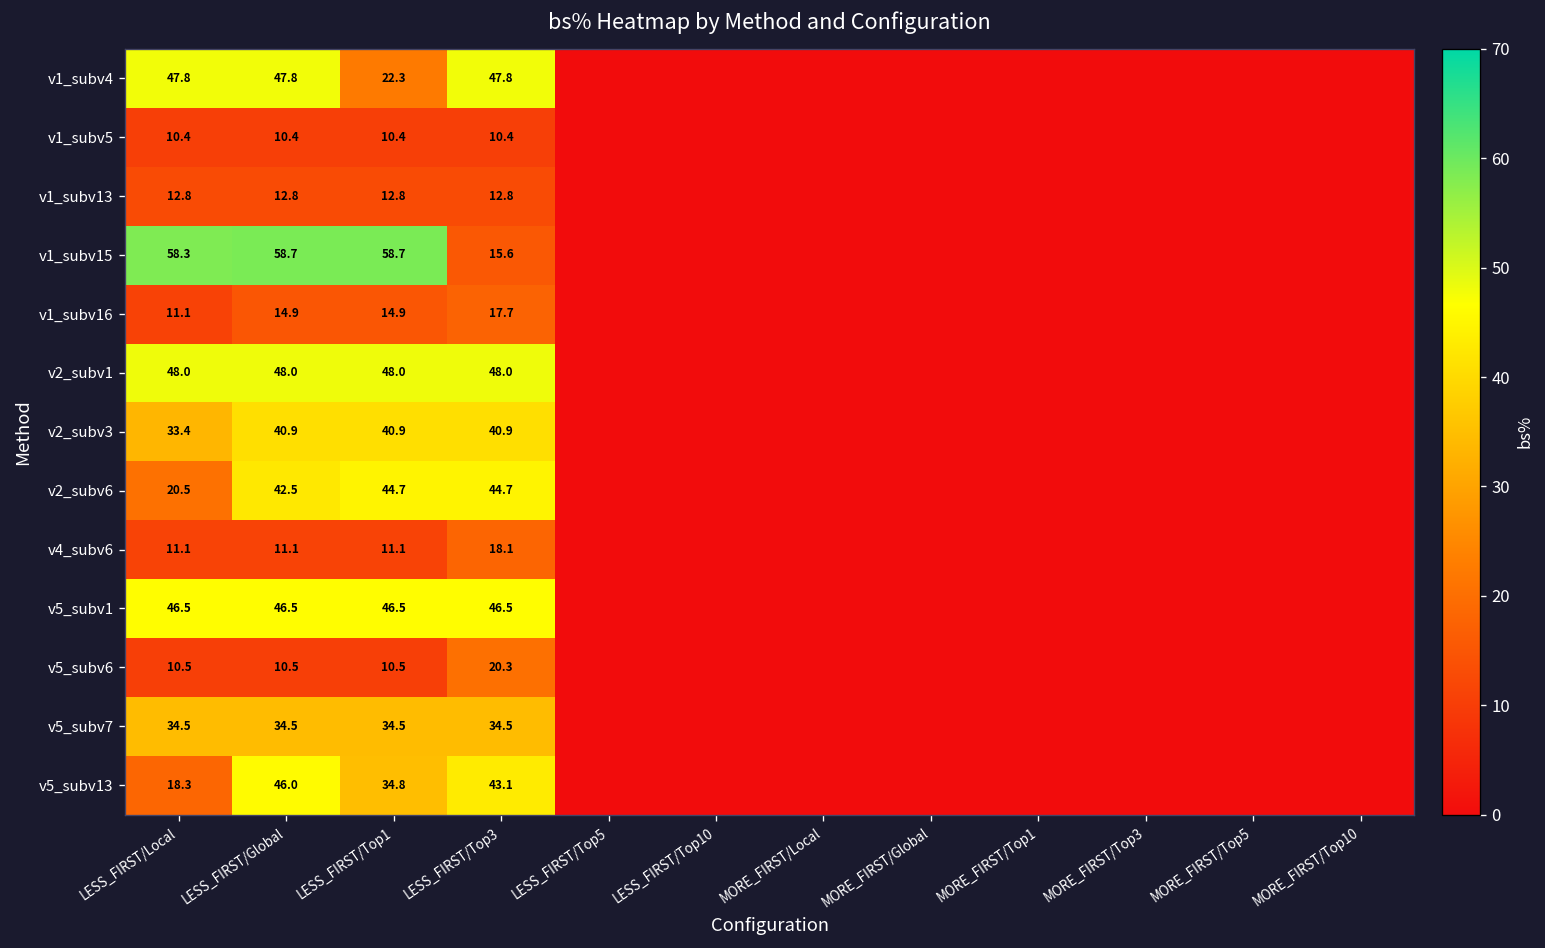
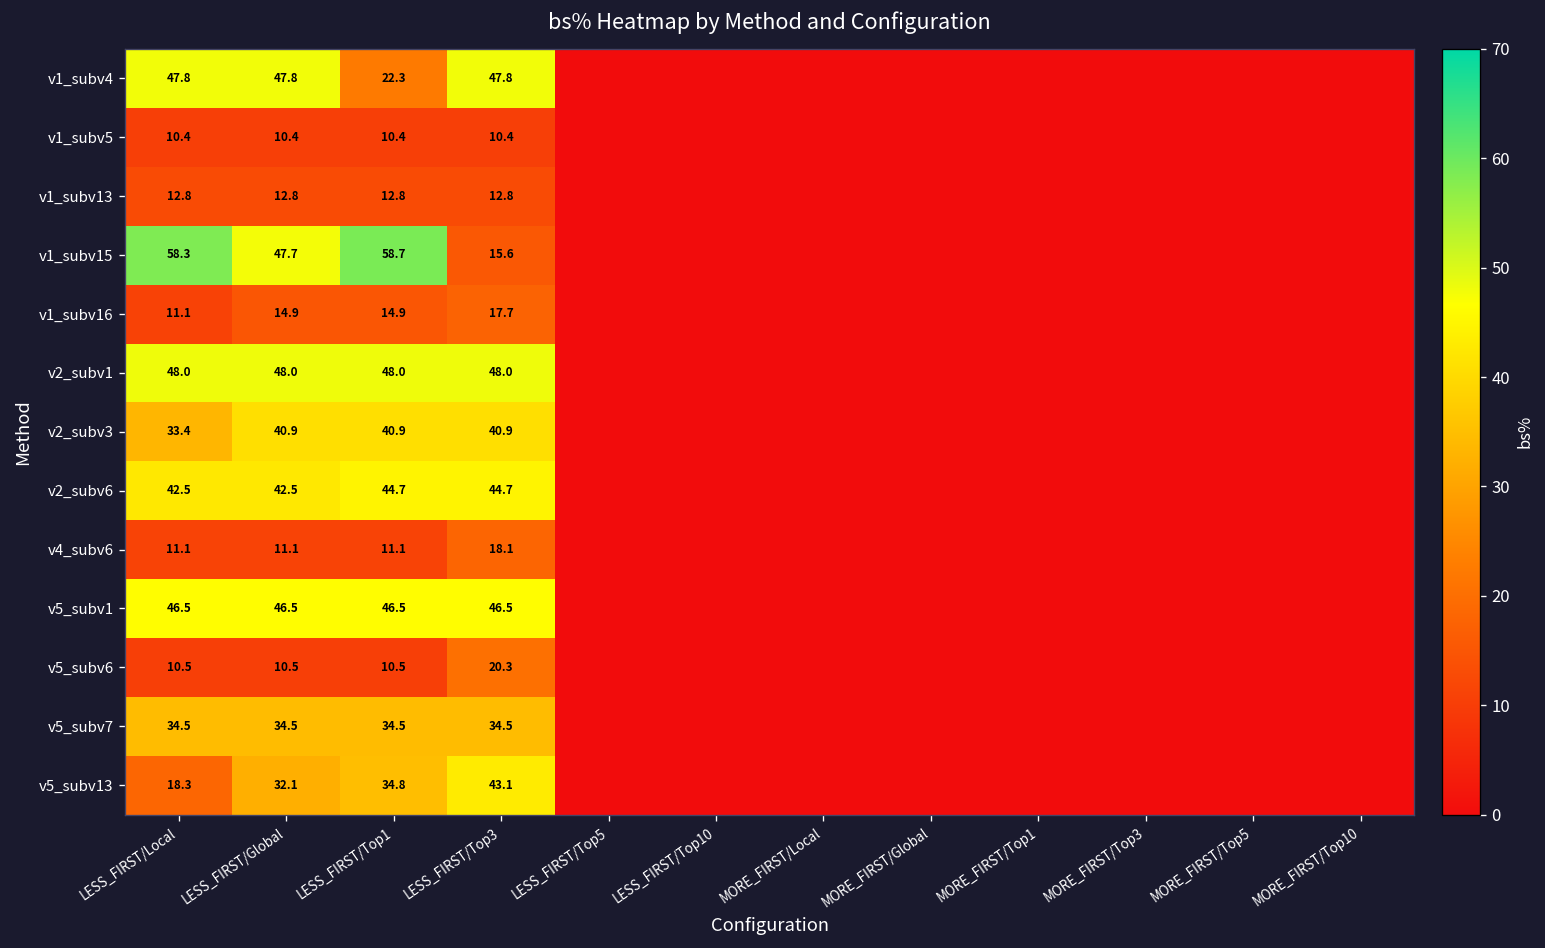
v1_subv15, LESS_FIRST/Global: 58.7 -> 47.7
v2_subv6, LESS_FIRST/Local: 20.5 -> 42.5
v5_subv13, LESS_FIRST/Global: 46.0 -> 32.1
